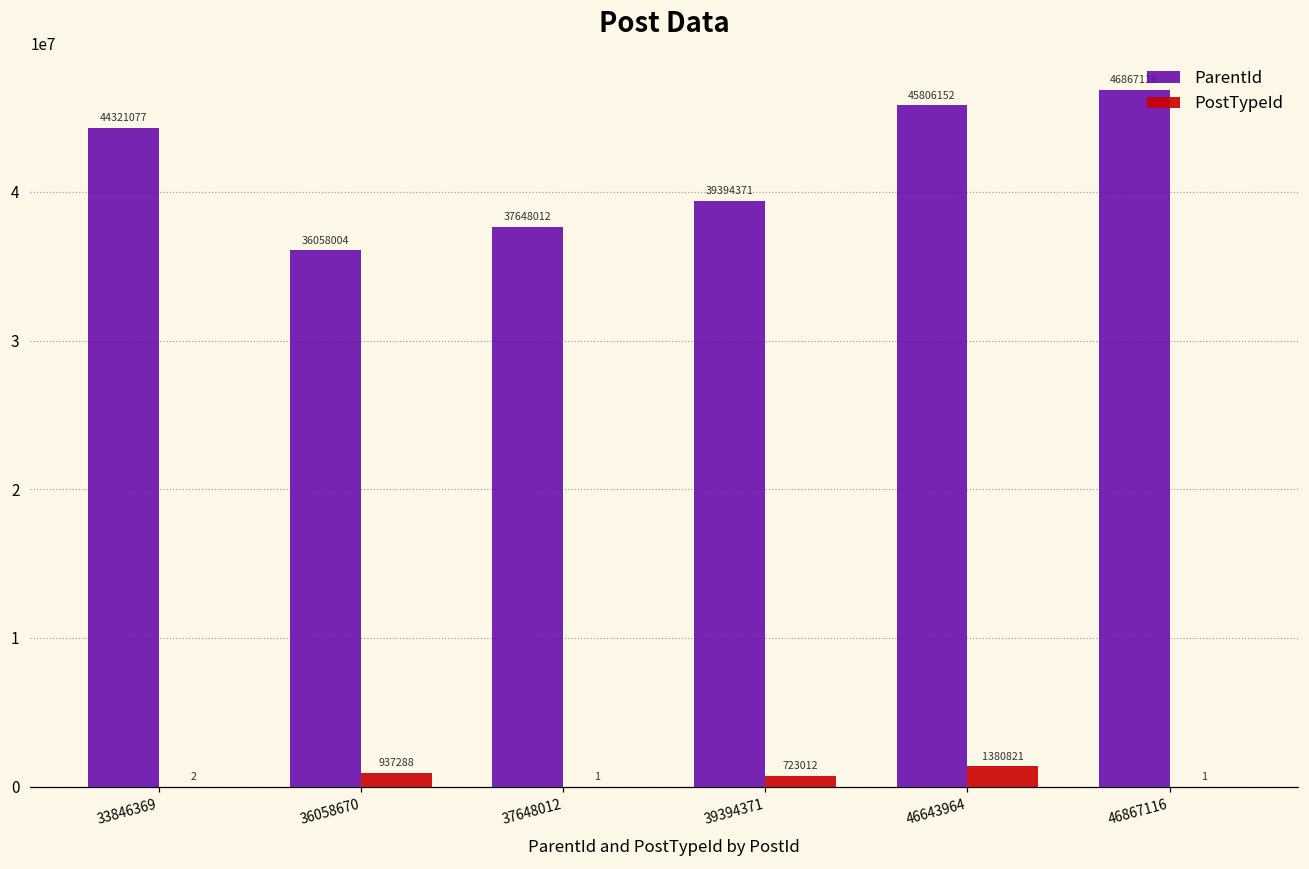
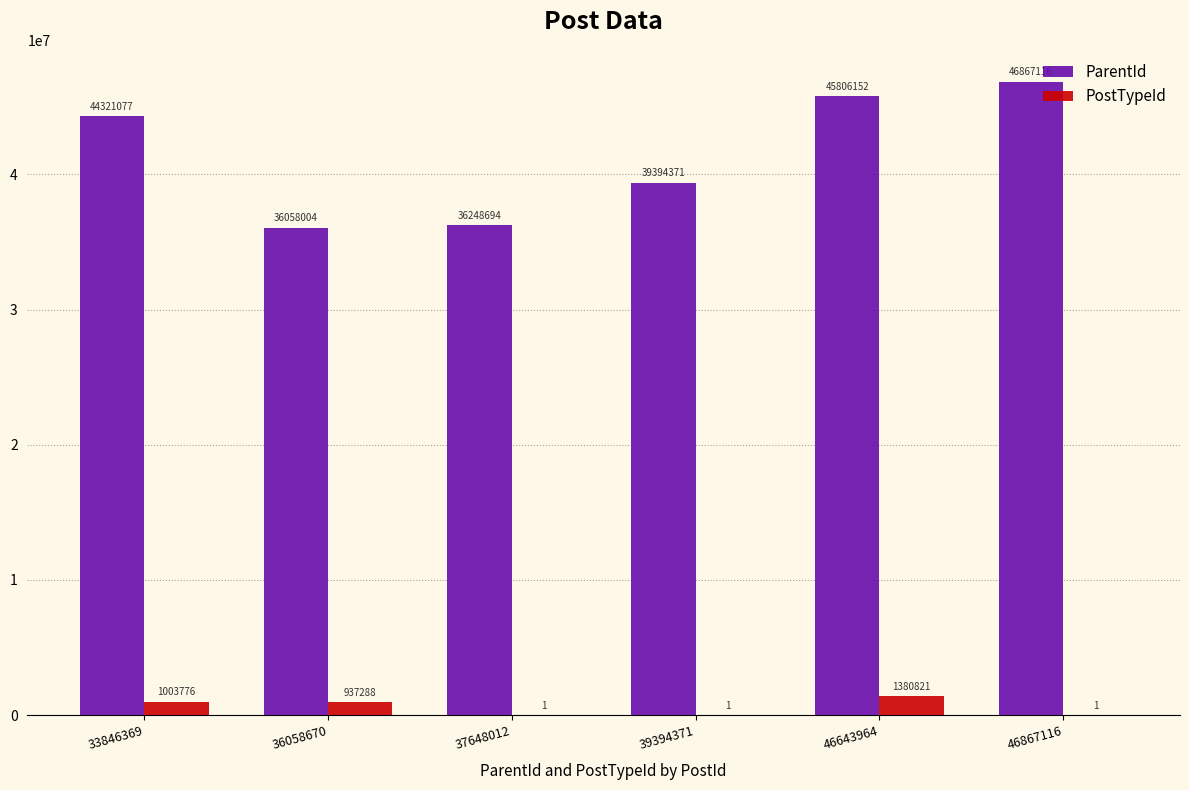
PostTypeId, 33846369: 2 -> 1003776
ParentId, 37648012: 37648012 -> 36248694
PostTypeId, 39394371: 723012 -> 1
